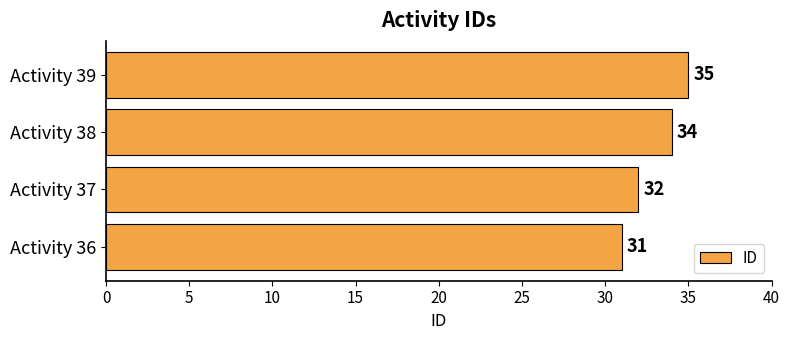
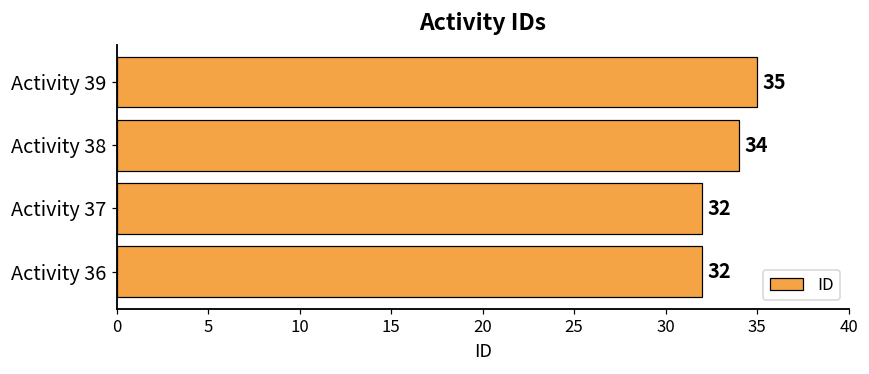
Activity 36: 31 -> 32
